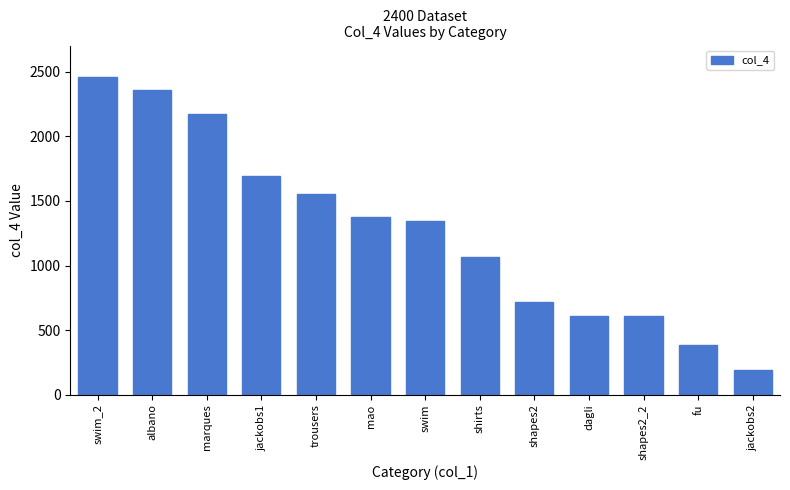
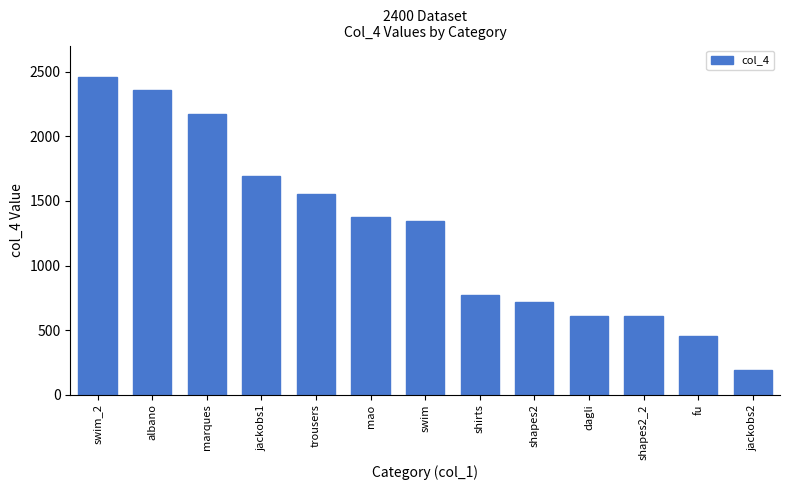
shirts: 1060 -> 770
fu: 380 -> 450
